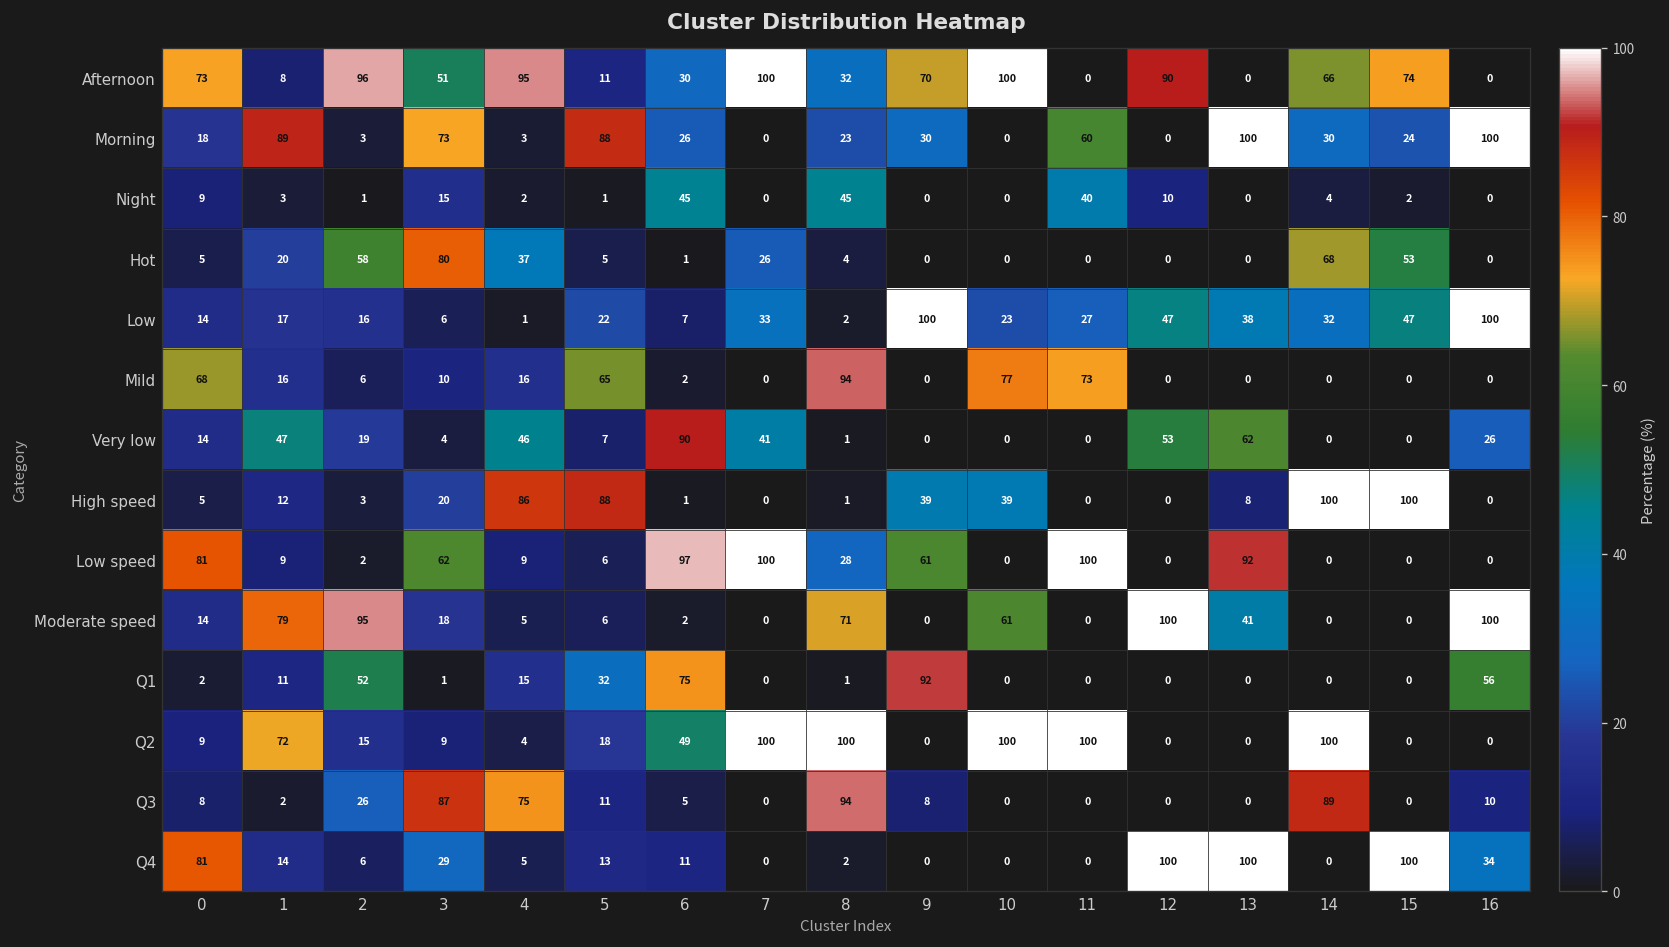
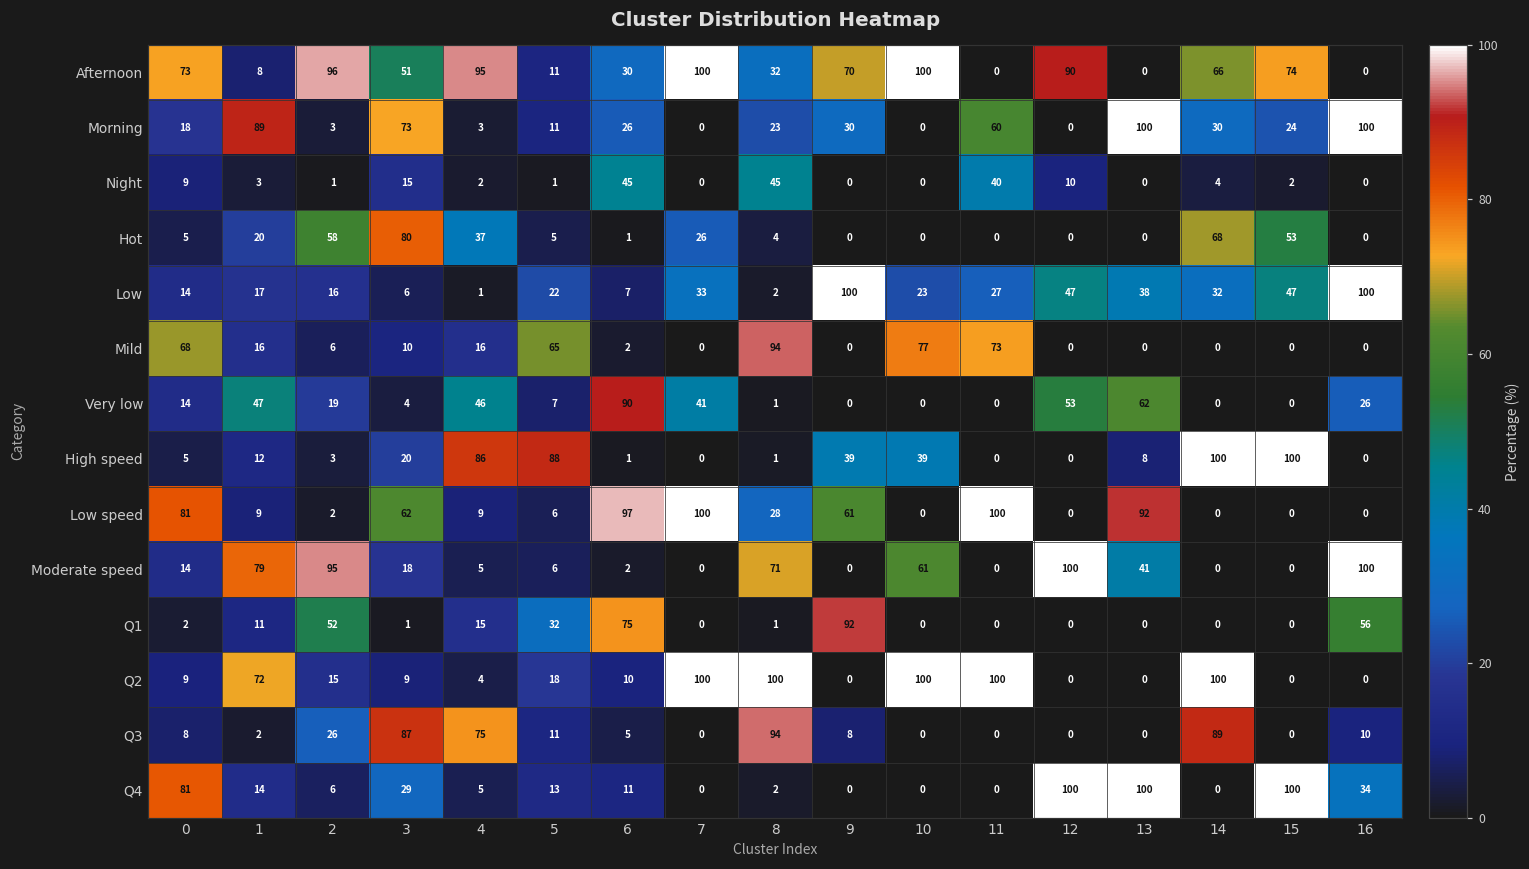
Morning, 5: 88 -> 11
Q2, 6: 49 -> 10
